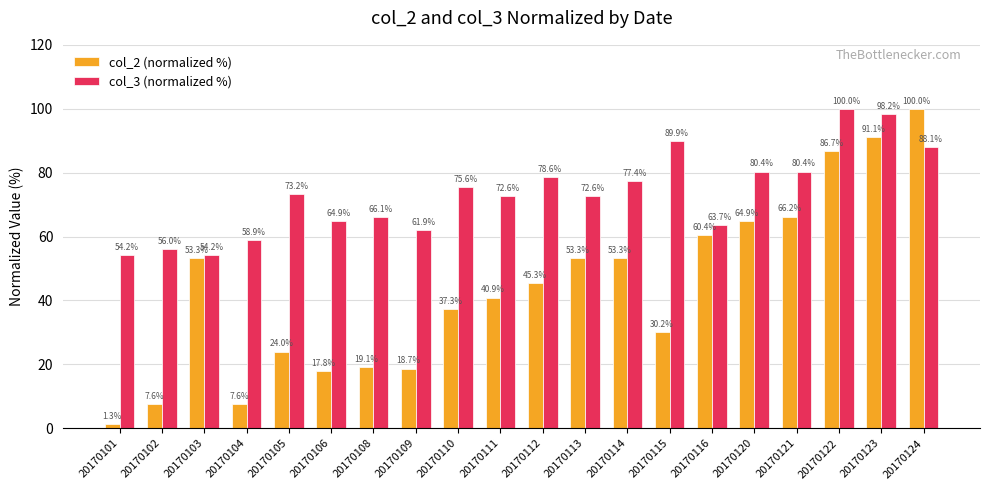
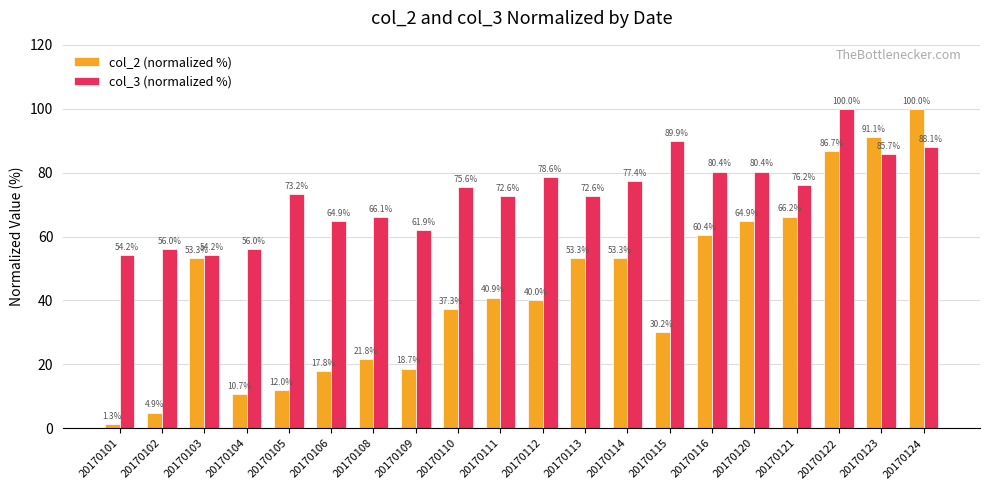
col_2 (normalized %), 20170102: 7.6% -> 4.9%
col_2 (normalized %), 20170104: 7.6% -> 10.7%
col_3 (normalized %), 20170104: 58.9% -> 56.0%
col_2 (normalized %), 20170105: 24.0% -> 12.0%
col_2 (normalized %), 20170108: 19.1% -> 21.8%
col_2 (normalized %), 20170112: 45.3% -> 40.0%
col_3 (normalized %), 20170116: 63.7% -> 80.4%
col_3 (normalized %), 20170121: 80.4% -> 76.2%
col_3 (normalized %), 20170123: 98.2% -> 85.7%
